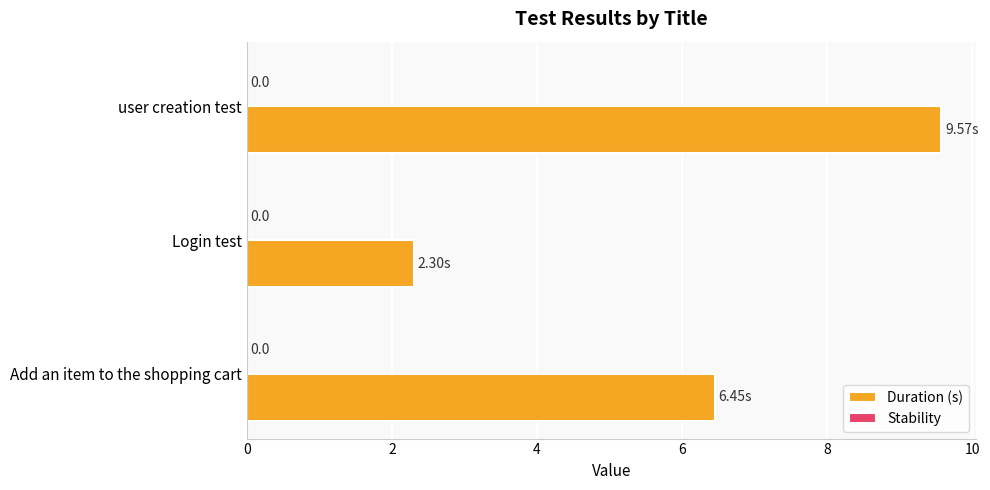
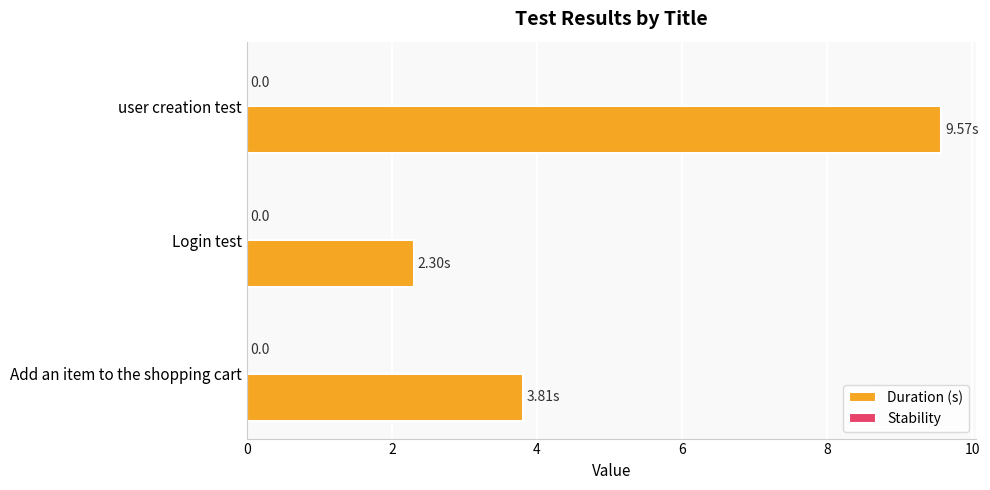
Duration (s), Add an item to the shopping cart: 6.45s -> 3.81s
